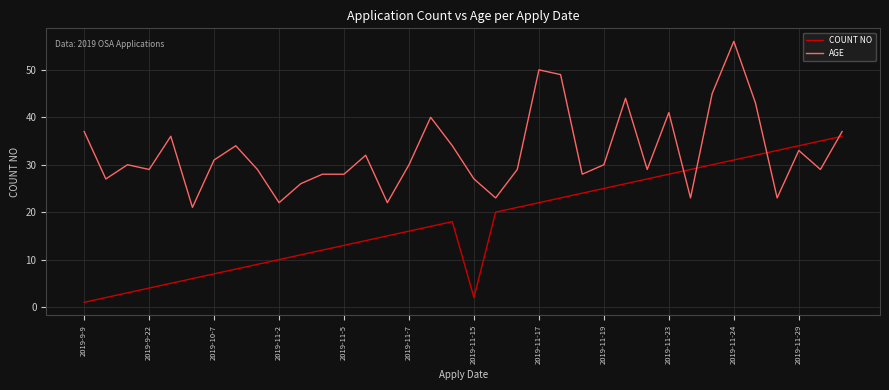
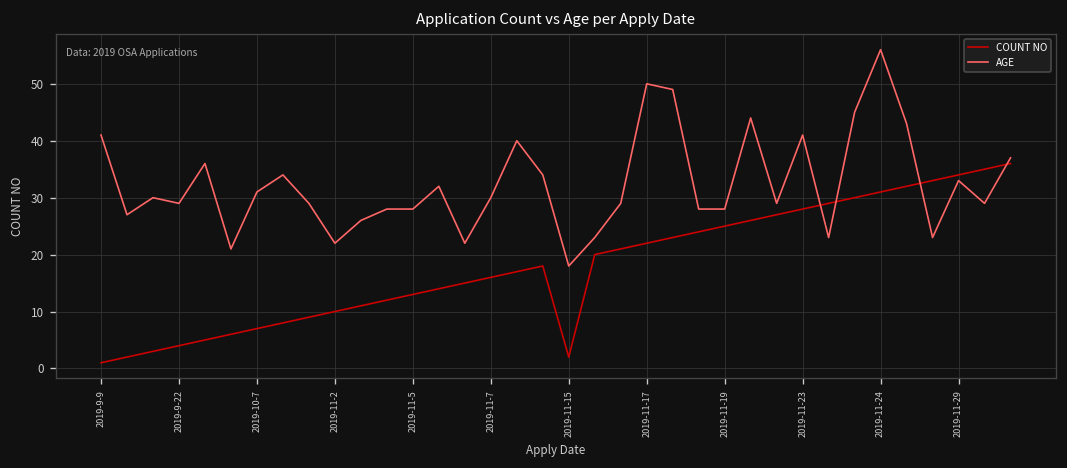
AGE, 2019-9-9: 37 -> 41
AGE, 2019-11-15: 27 -> 18
AGE, 2019-11-19: 30 -> 28
